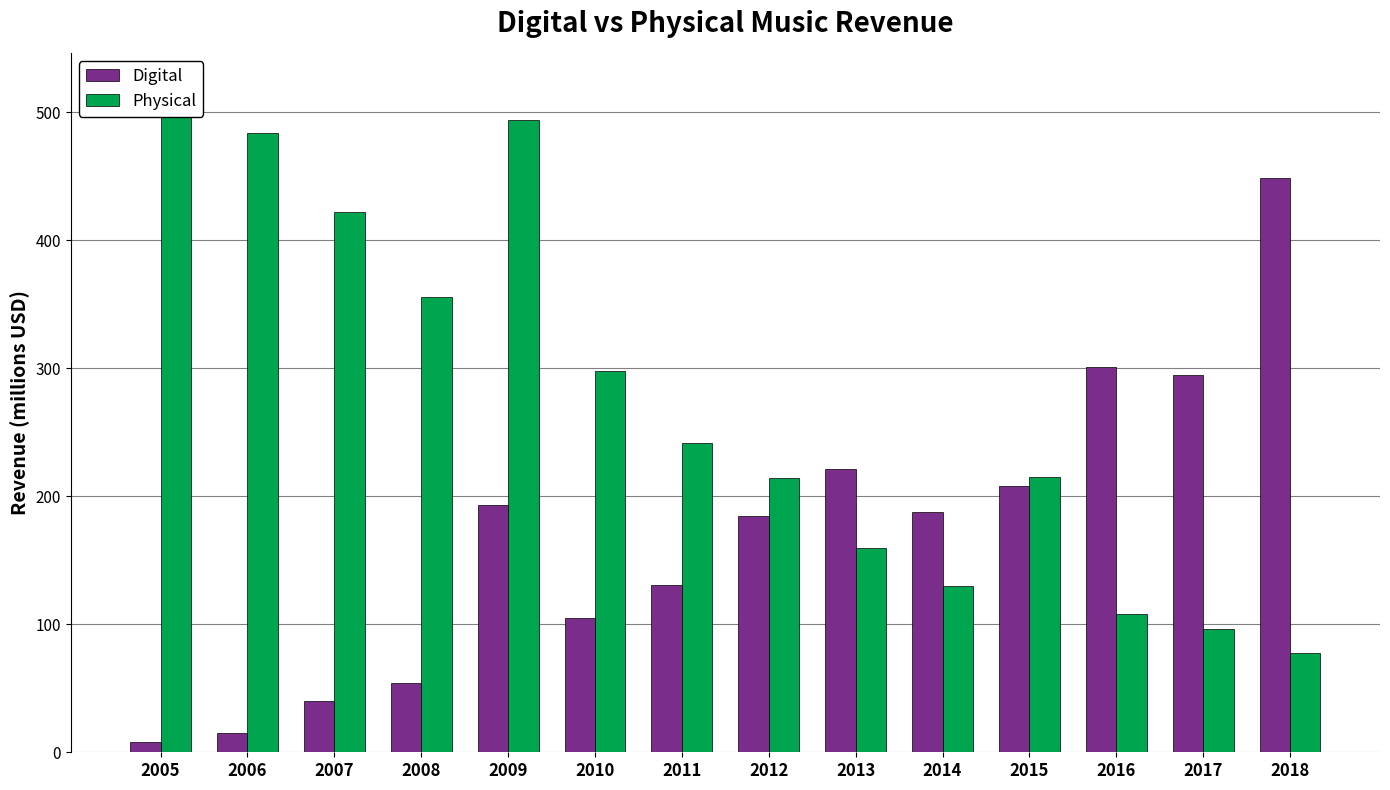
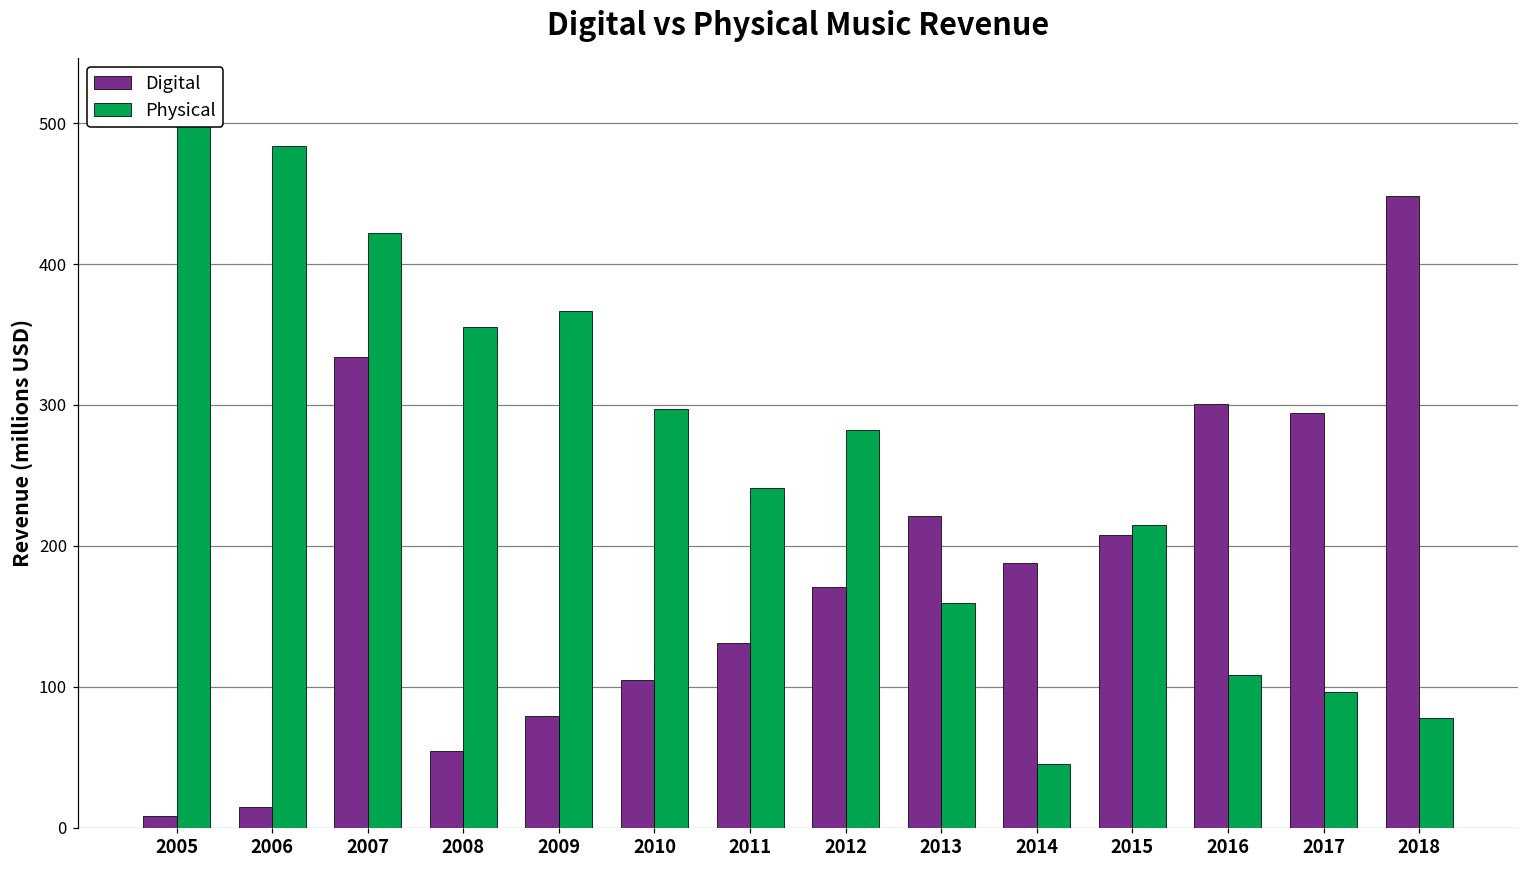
Digital, 2007: 40 -> 334
Digital, 2009: 193 -> 79
Physical, 2009: 494 -> 367
Digital, 2012: 184 -> 171
Physical, 2012: 214 -> 282
Physical, 2014: 130 -> 45
